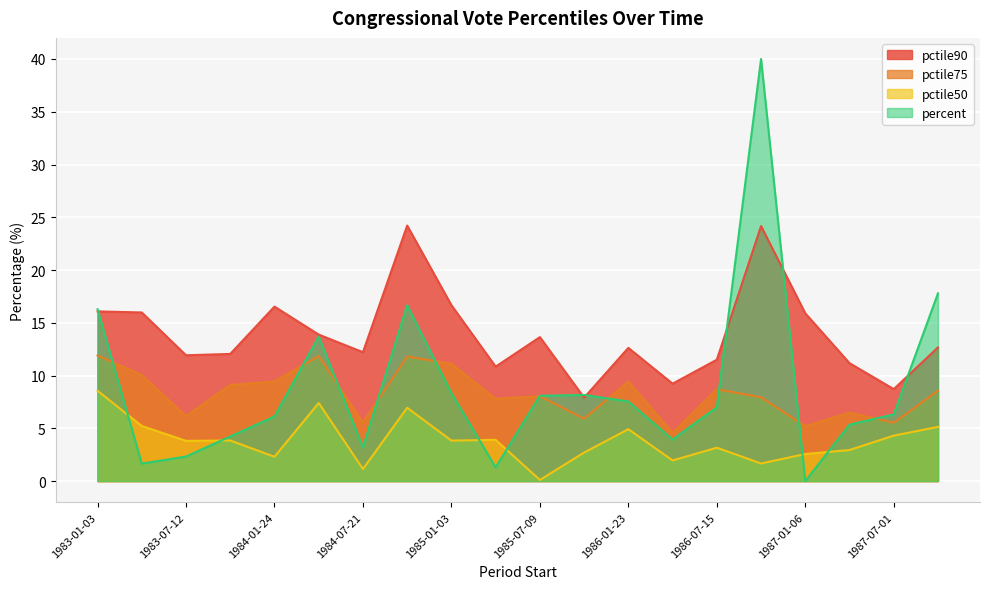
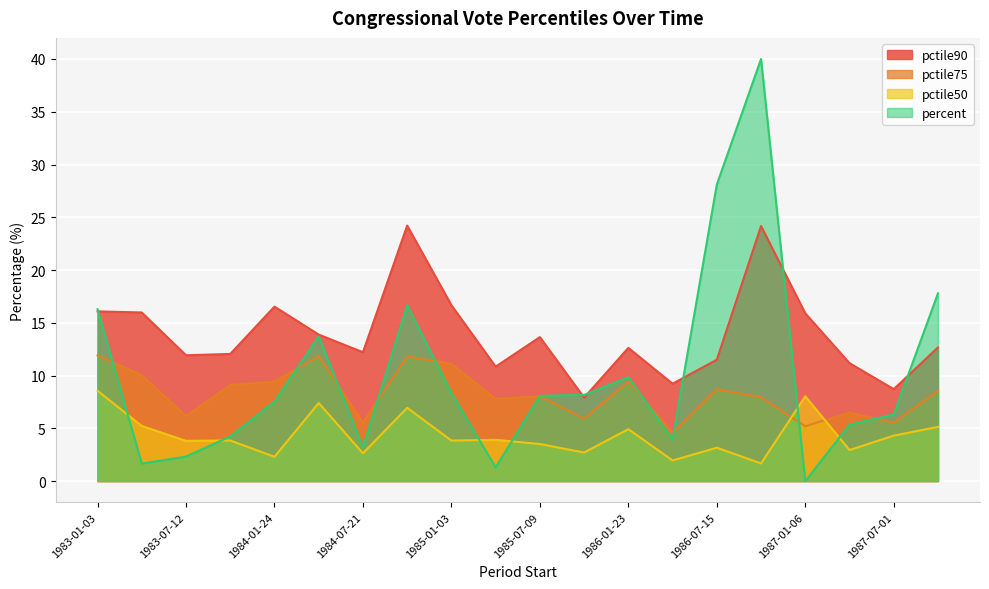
percent, 1984-01-24: 6.1 -> 7.5
pctile50, 1984-07-21: 1.1 -> 2.6
pctile50, 1985-07-09: 0.1 -> 3.5
percent, 1986-01-23: 7.5 -> 9.8
percent, 1986-07-15: 7.0 -> 28.1
pctile50, 1987-01-06: 2.6 -> 8.0
